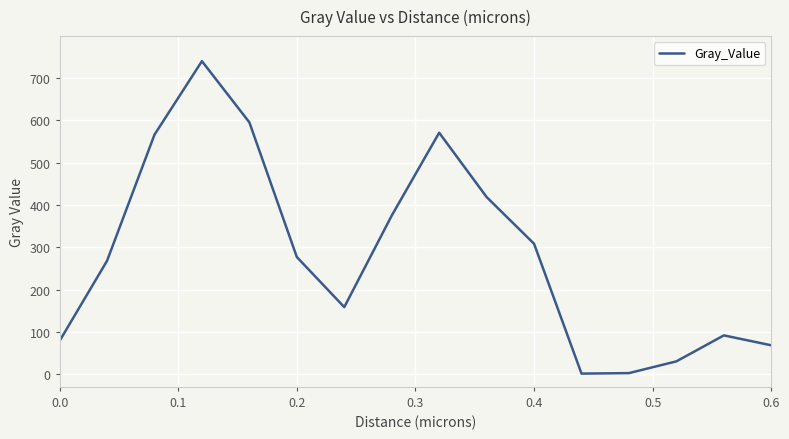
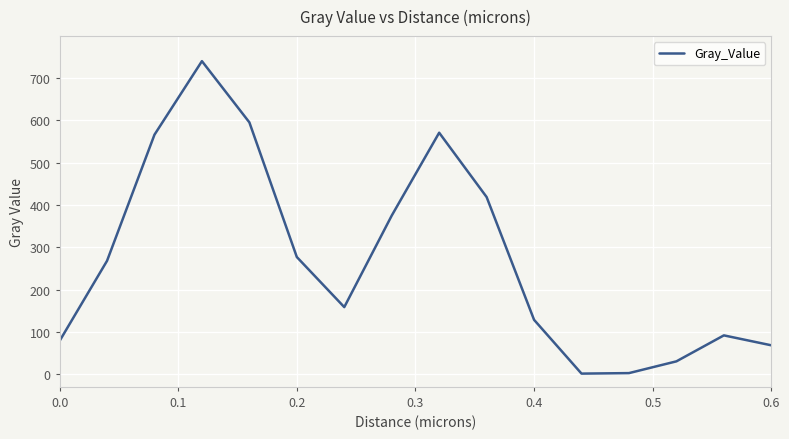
0.4: 310 -> 130
